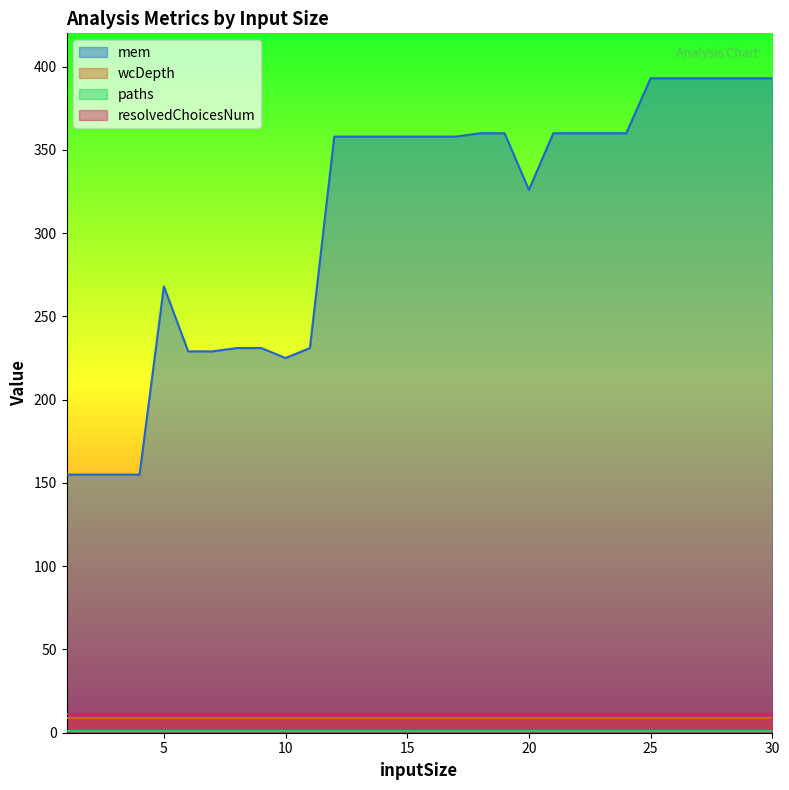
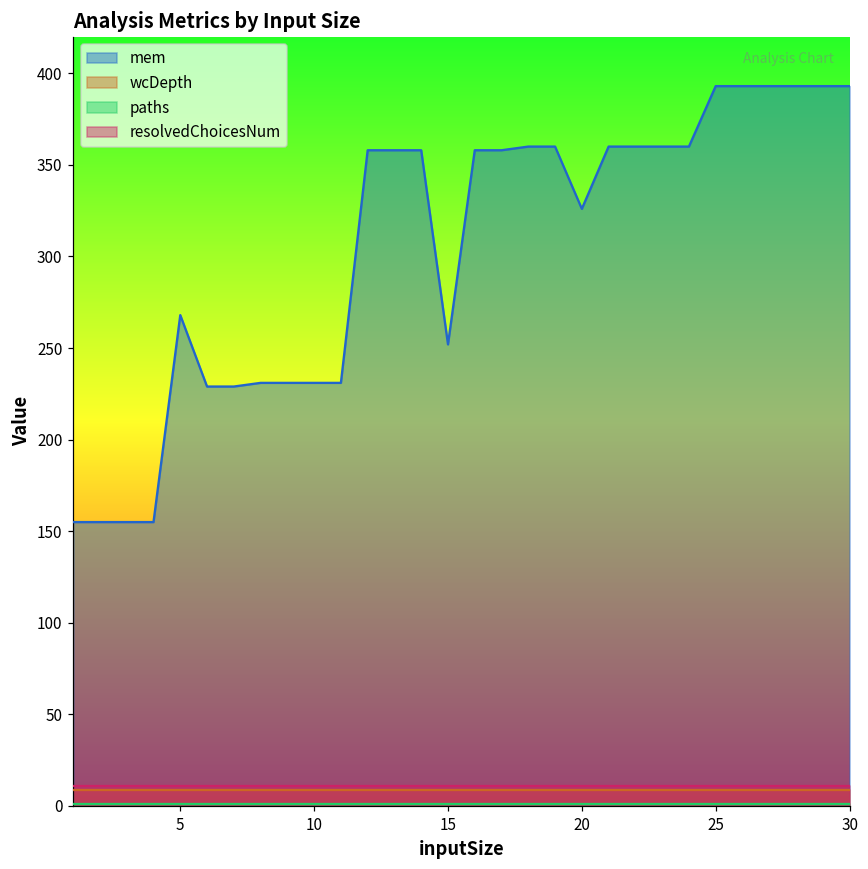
mem, 10: 225 -> 231
mem, 15: 358 -> 252
